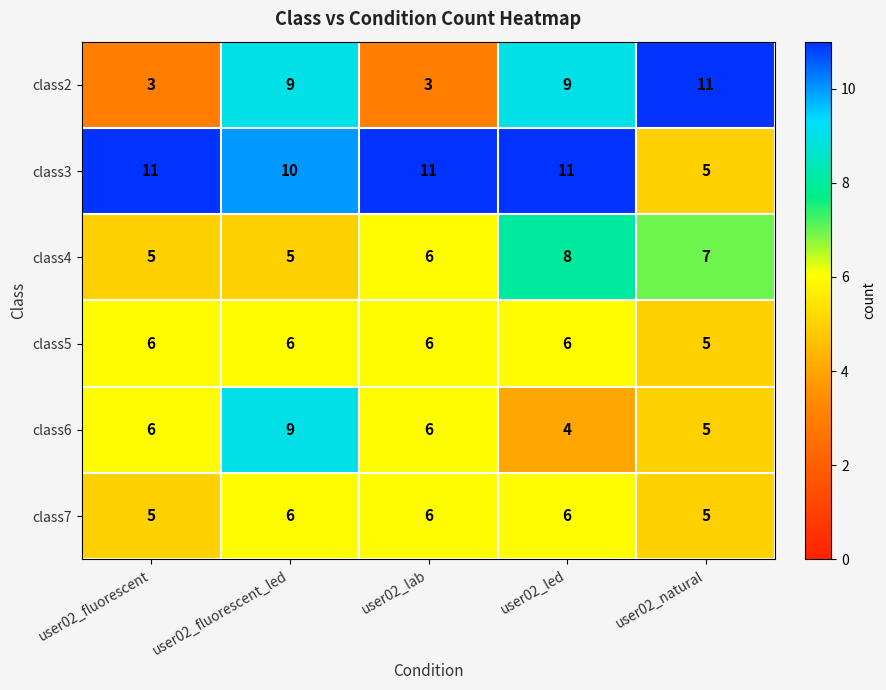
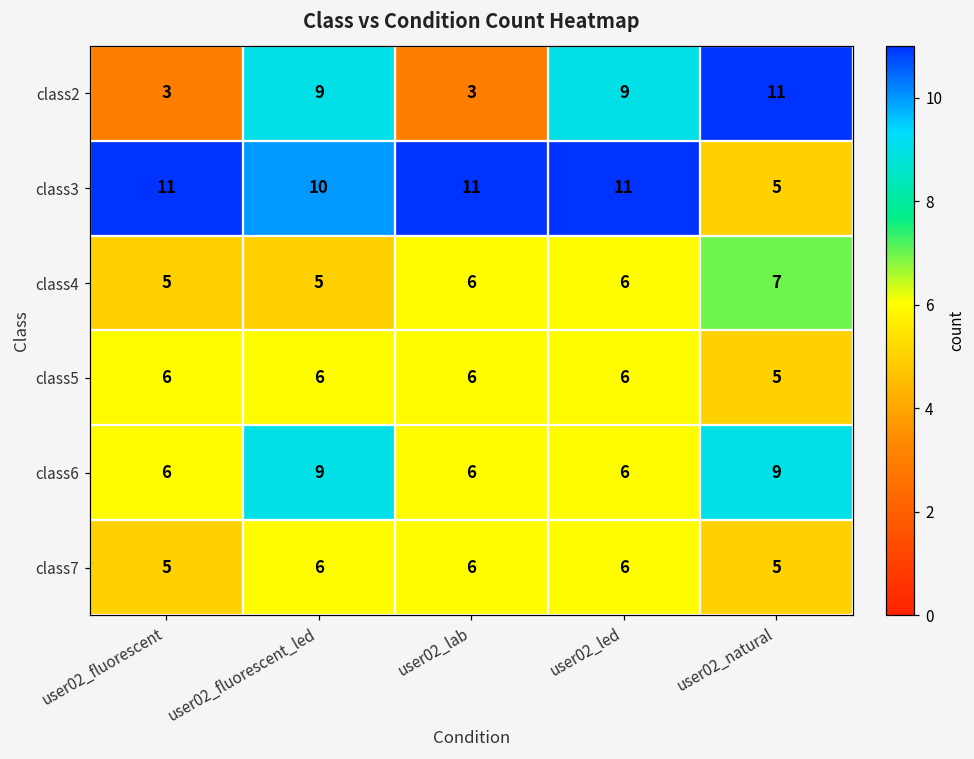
class4, user02_led: 8 -> 6
class6, user02_led: 4 -> 6
class6, user02_natural: 5 -> 9
